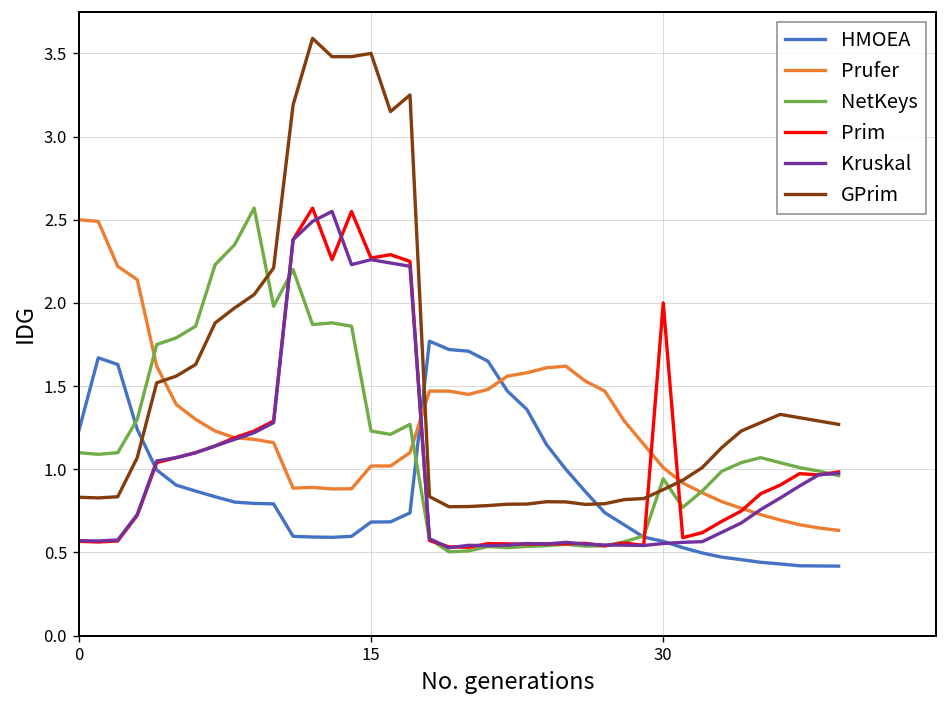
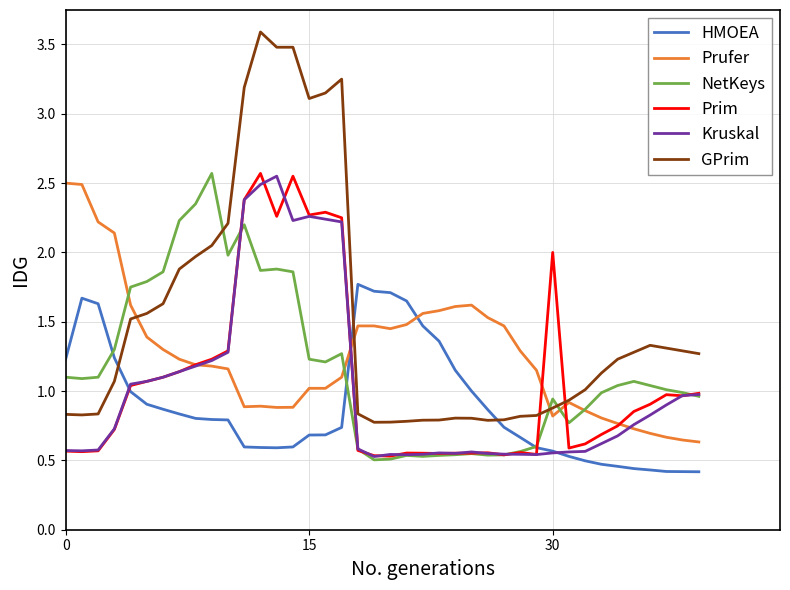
GPrim, 15: 3.50 -> 3.11
Prufer, 30: 1.01 -> 0.82
